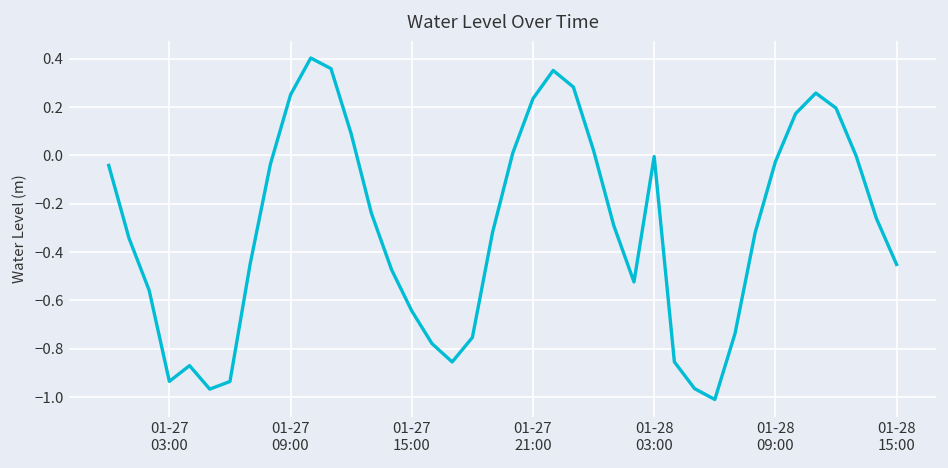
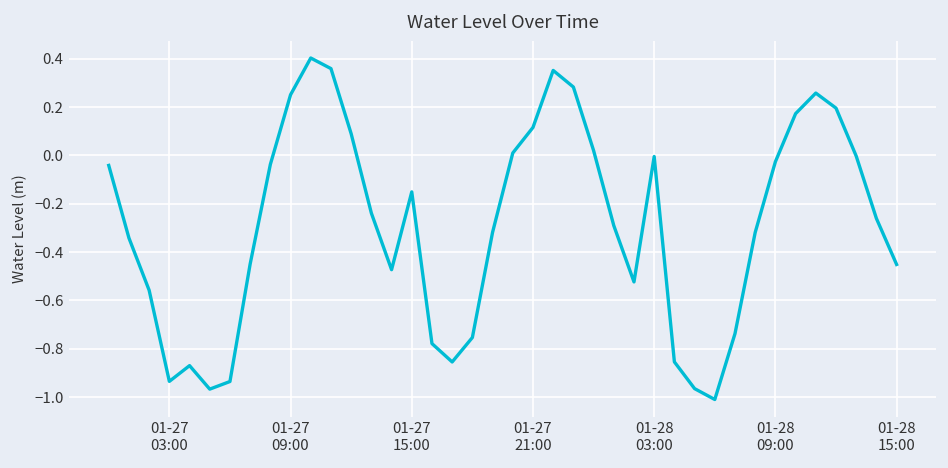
01-27 15:00: -0.64 -> -0.15
01-27 21:00: 0.24 -> 0.12
